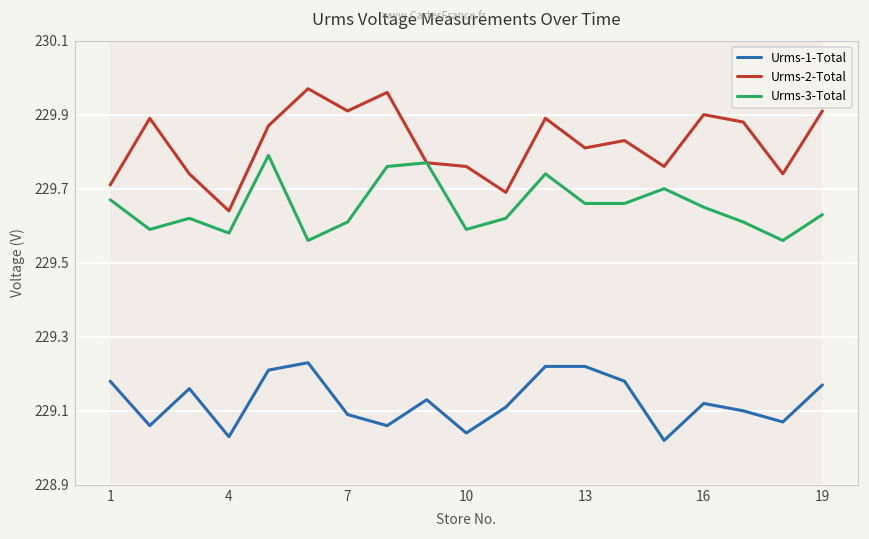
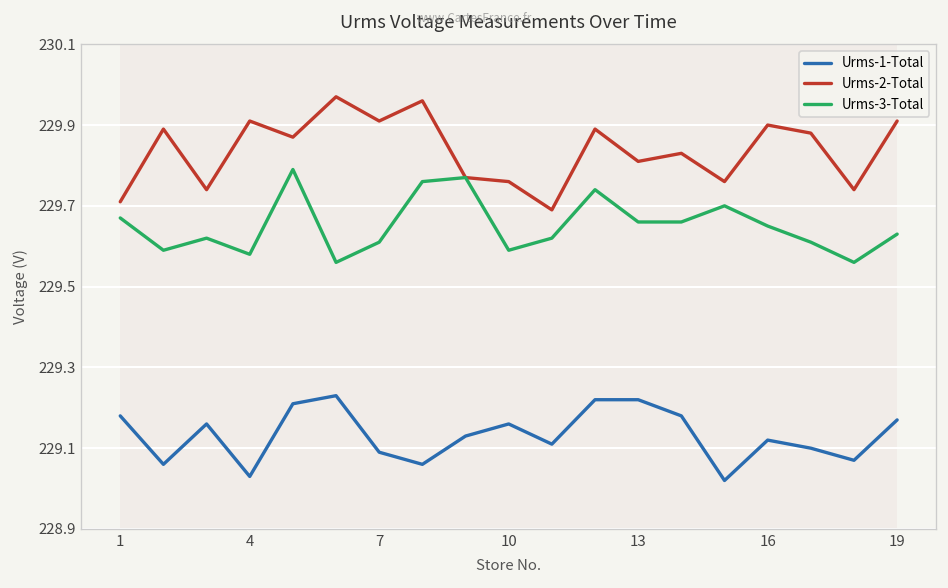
Urms-2-Total, 4: 229.64 -> 229.91
Urms-1-Total, 10: 229.04 -> 229.16
